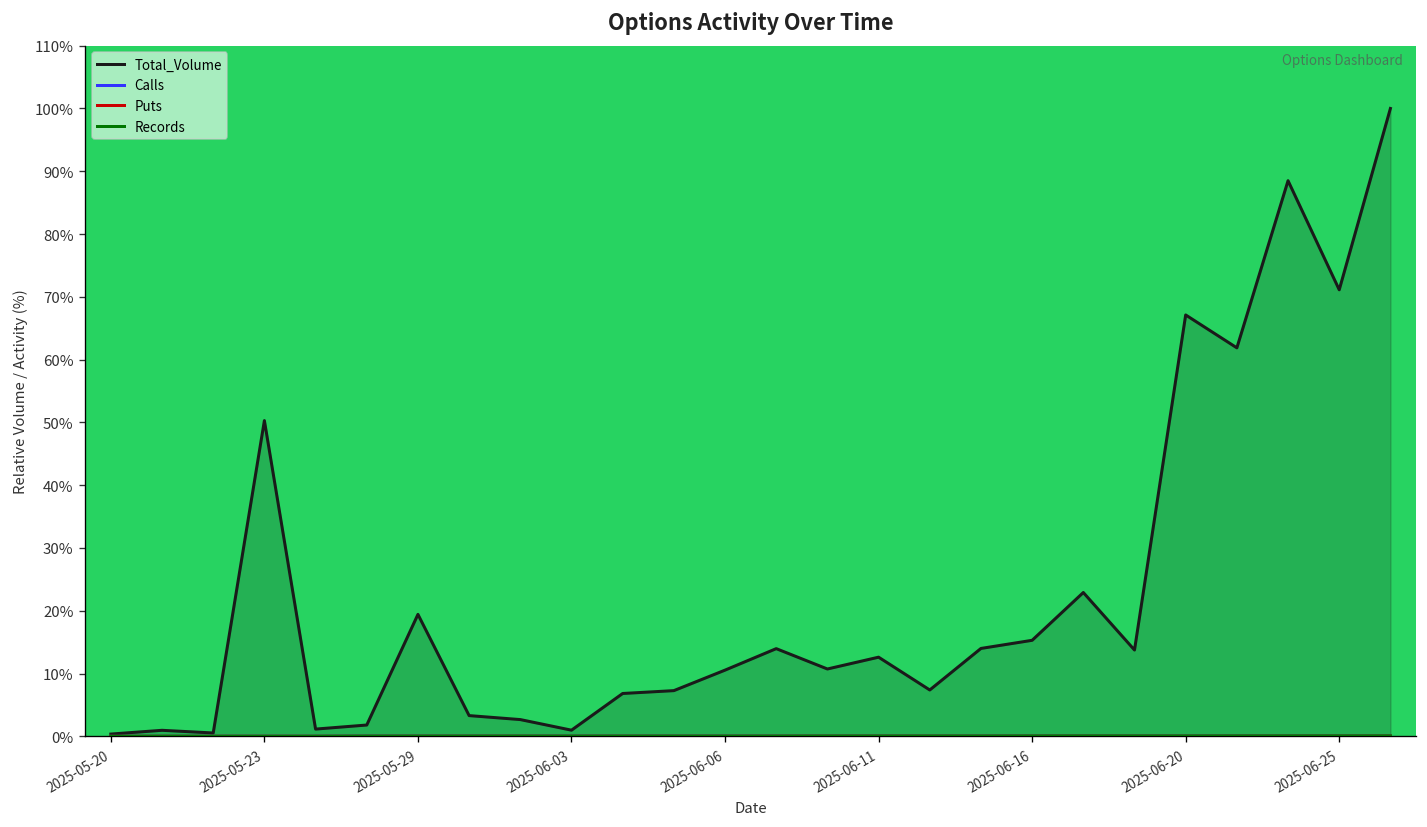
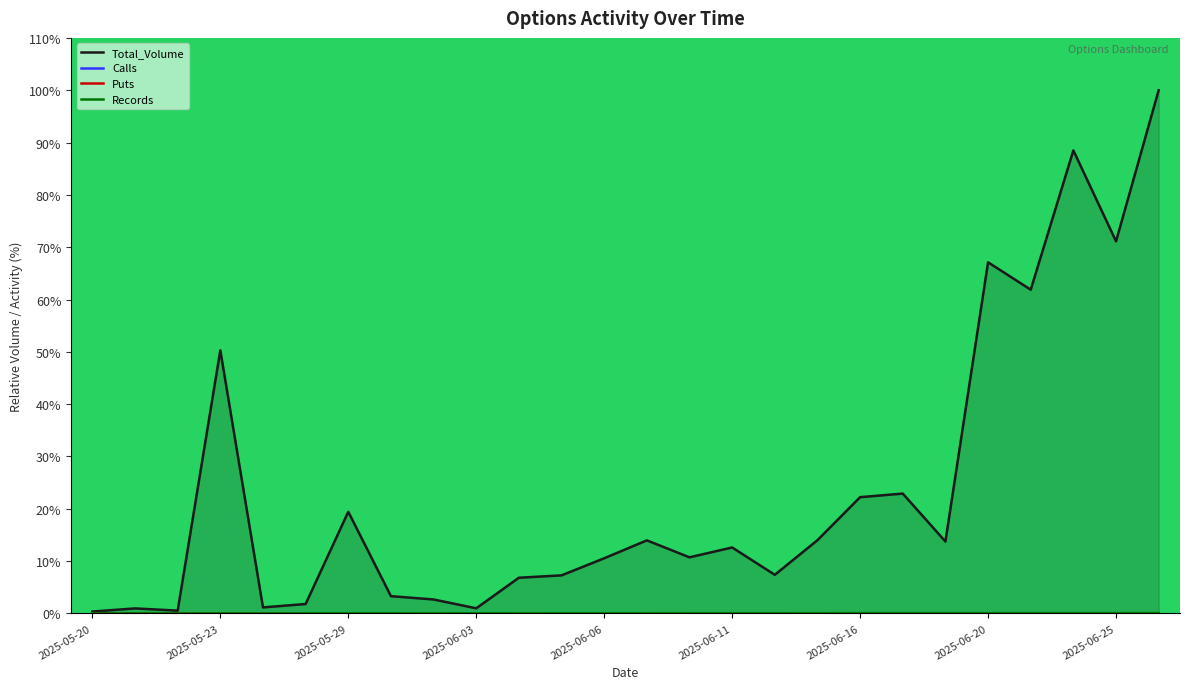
Total_Volume, 2025-06-16: 15% -> 22%
